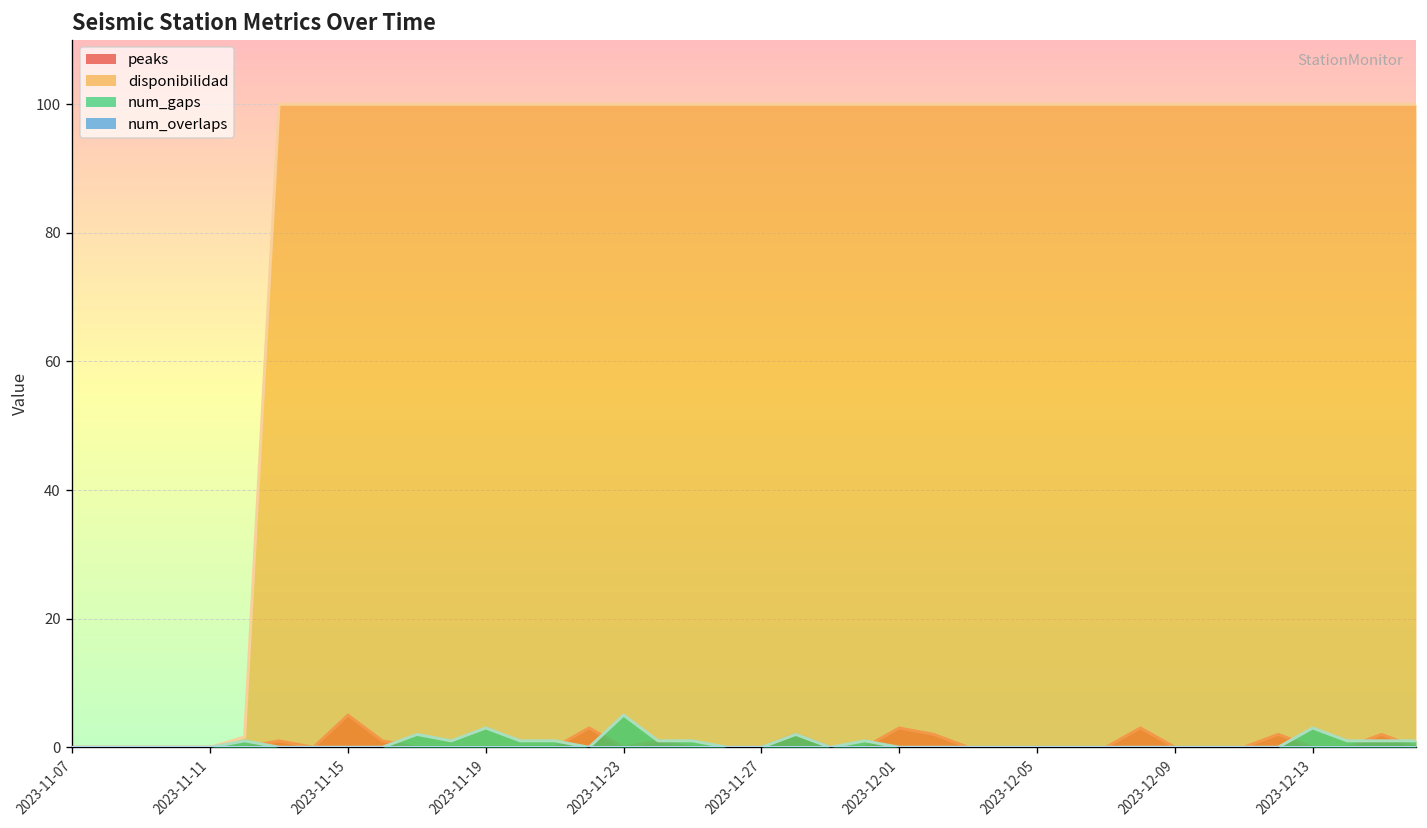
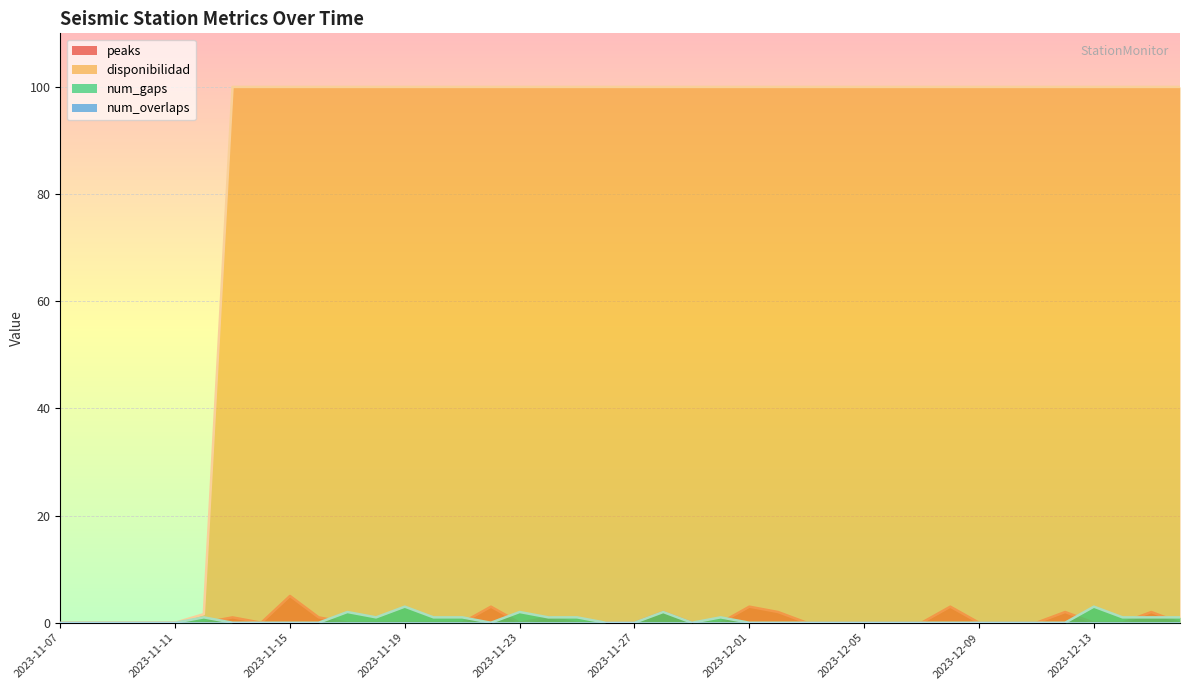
num_gaps, 2023-11-23: 5 -> 2
